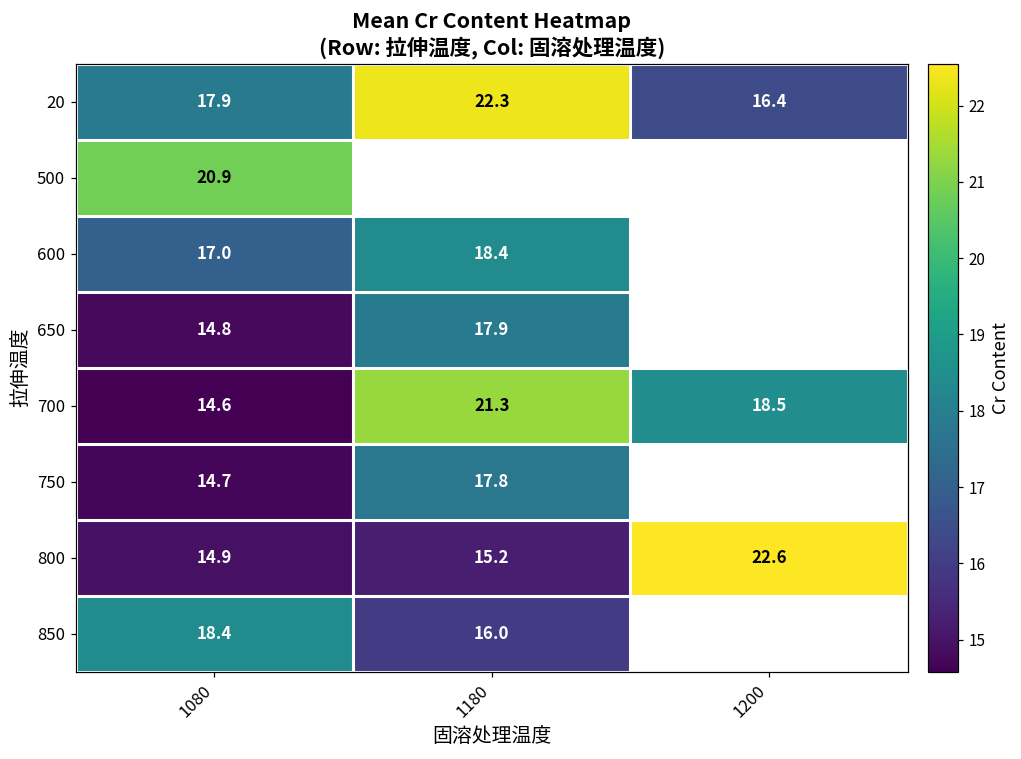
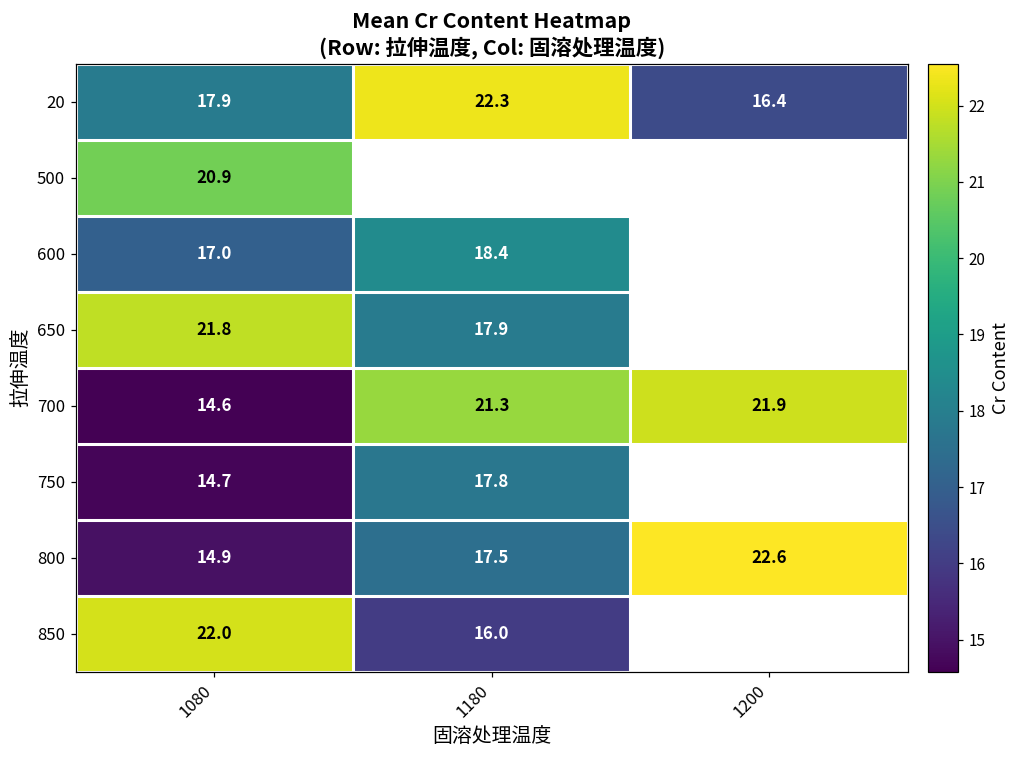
650, 1080: 14.8 -> 21.8
700, 1200: 18.5 -> 21.9
800, 1180: 15.2 -> 17.5
850, 1080: 18.4 -> 22.0
